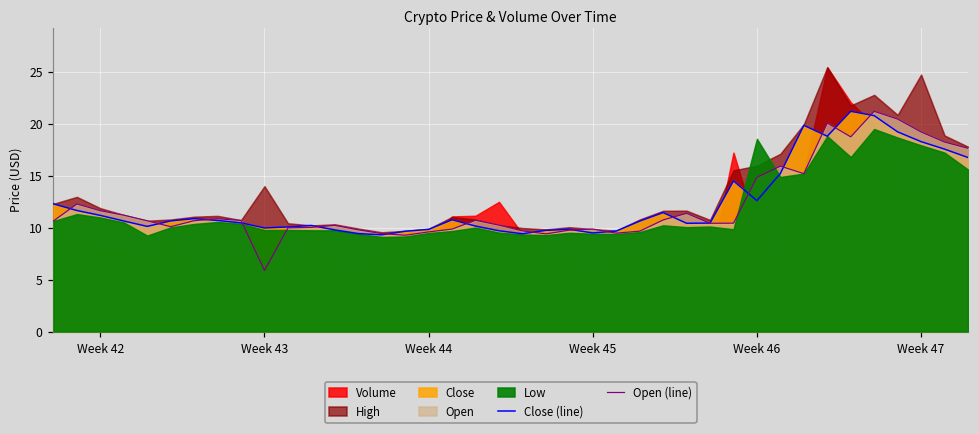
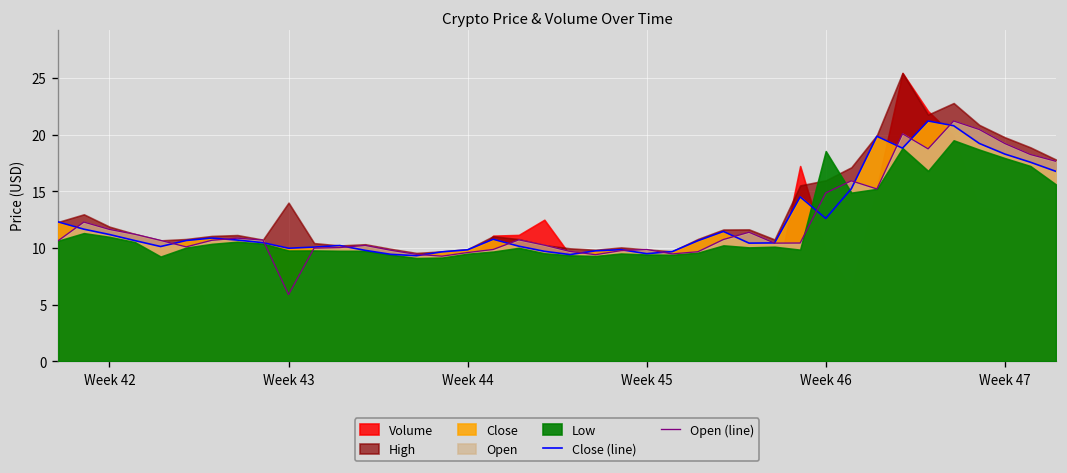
High, Week 47: 25 -> 20
